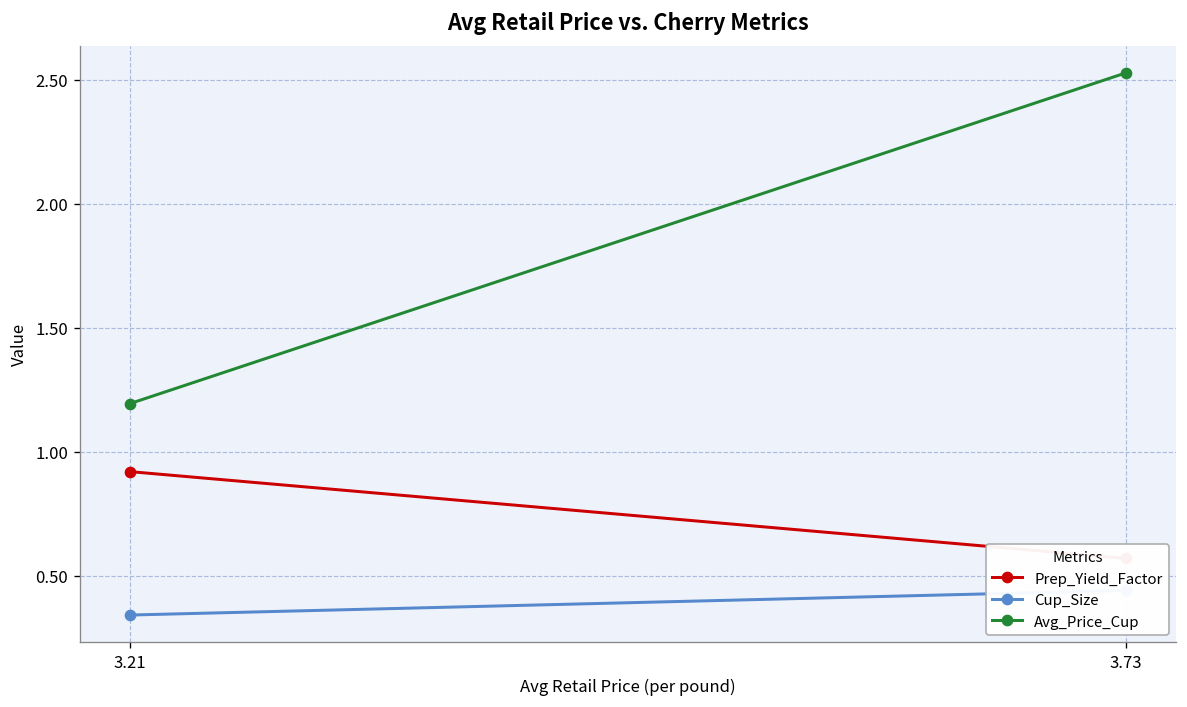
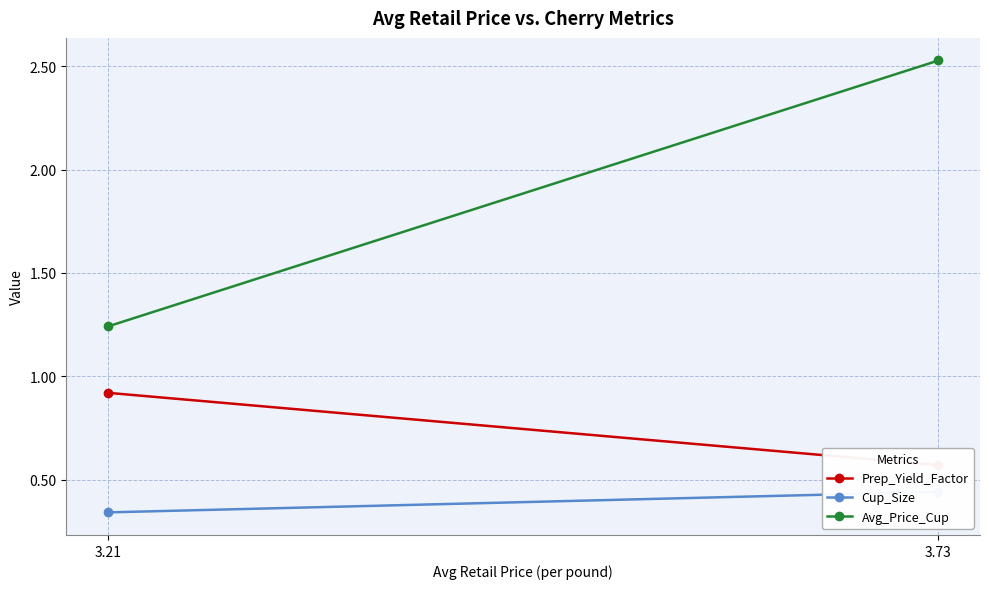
Avg_Price_Cup, 3.21: 1.19 -> 1.24
